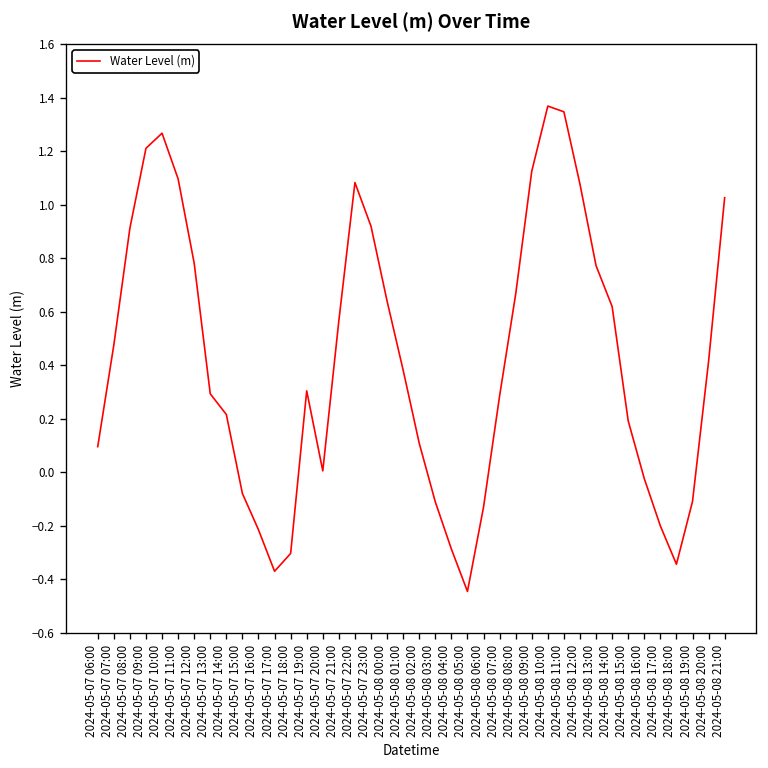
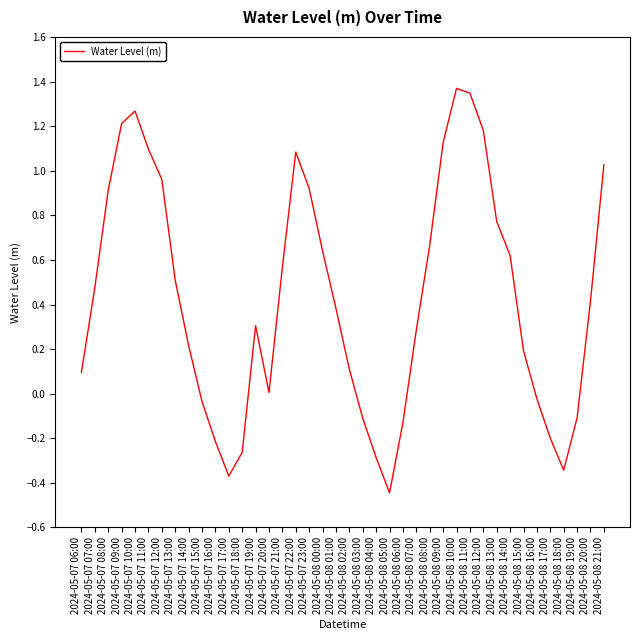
2024-05-07 12:00: 0.78 -> 0.96
2024-05-07 13:00: 0.29 -> 0.51
2024-05-07 15:00: -0.08 -> -0.03
2024-05-07 18:00: -0.30 -> -0.26
2024-05-08 12:00: 1.08 -> 1.18
